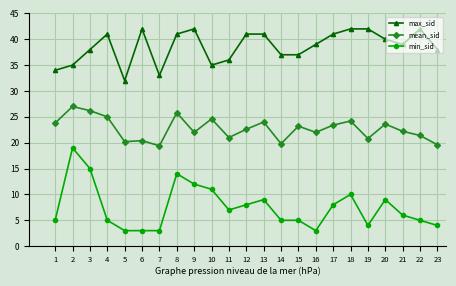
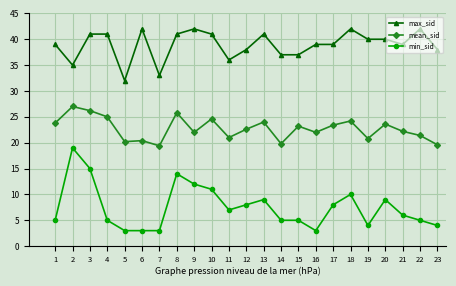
max_sid, 1: 34 -> 39
max_sid, 3: 38 -> 41
max_sid, 10: 35 -> 41
max_sid, 12: 41 -> 38
max_sid, 17: 41 -> 39
max_sid, 19: 42 -> 40
